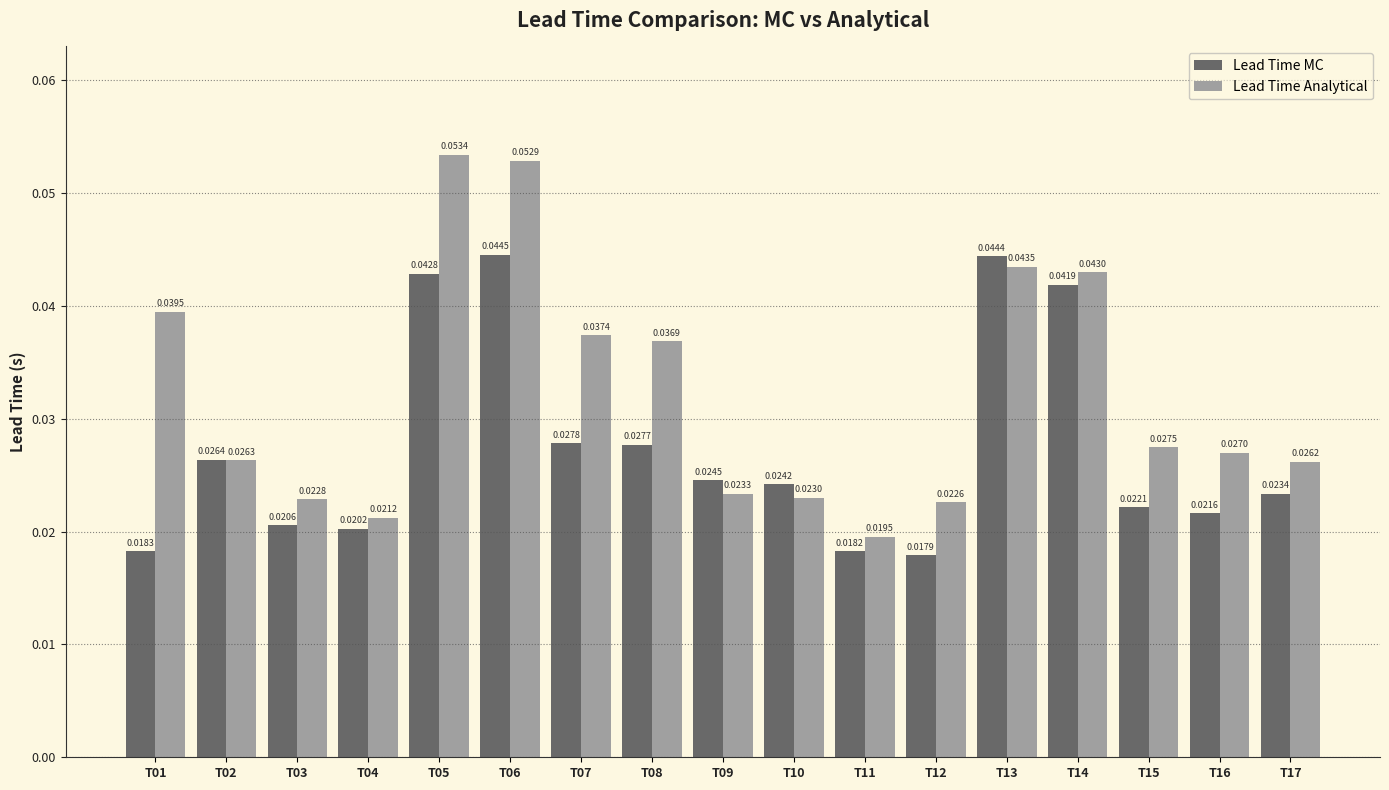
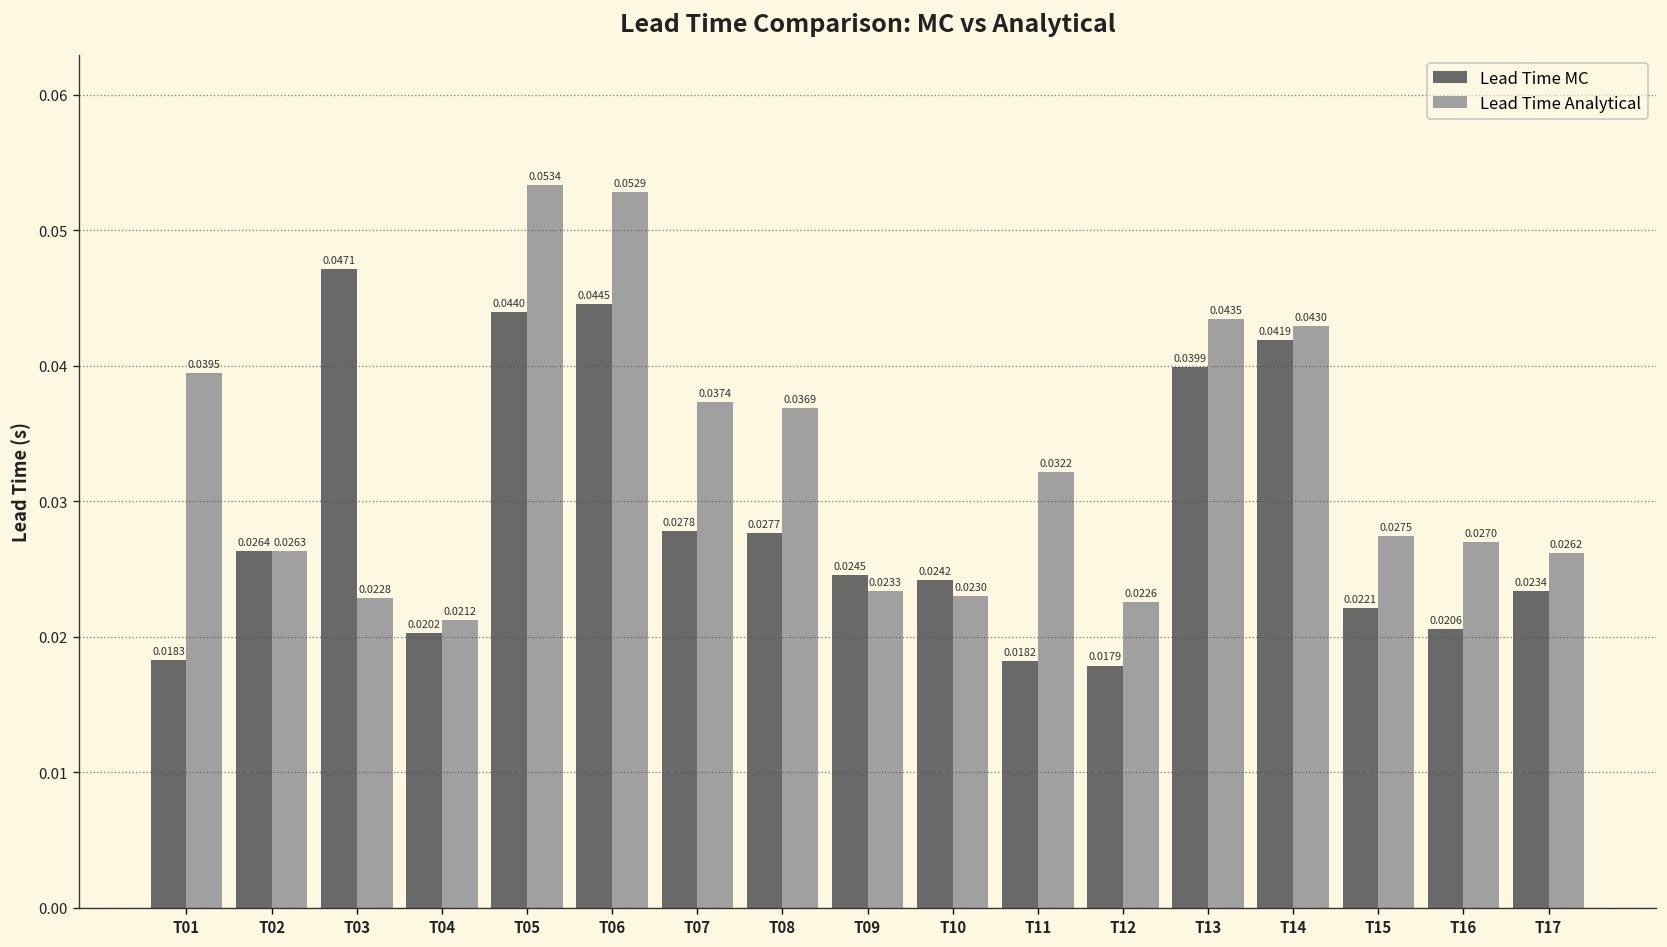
Lead Time MC, T03: 0.0206 -> 0.0471
Lead Time MC, T05: 0.0428 -> 0.0440
Lead Time Analytical, T11: 0.0195 -> 0.0322
Lead Time MC, T13: 0.0444 -> 0.0399
Lead Time MC, T16: 0.0216 -> 0.0206
